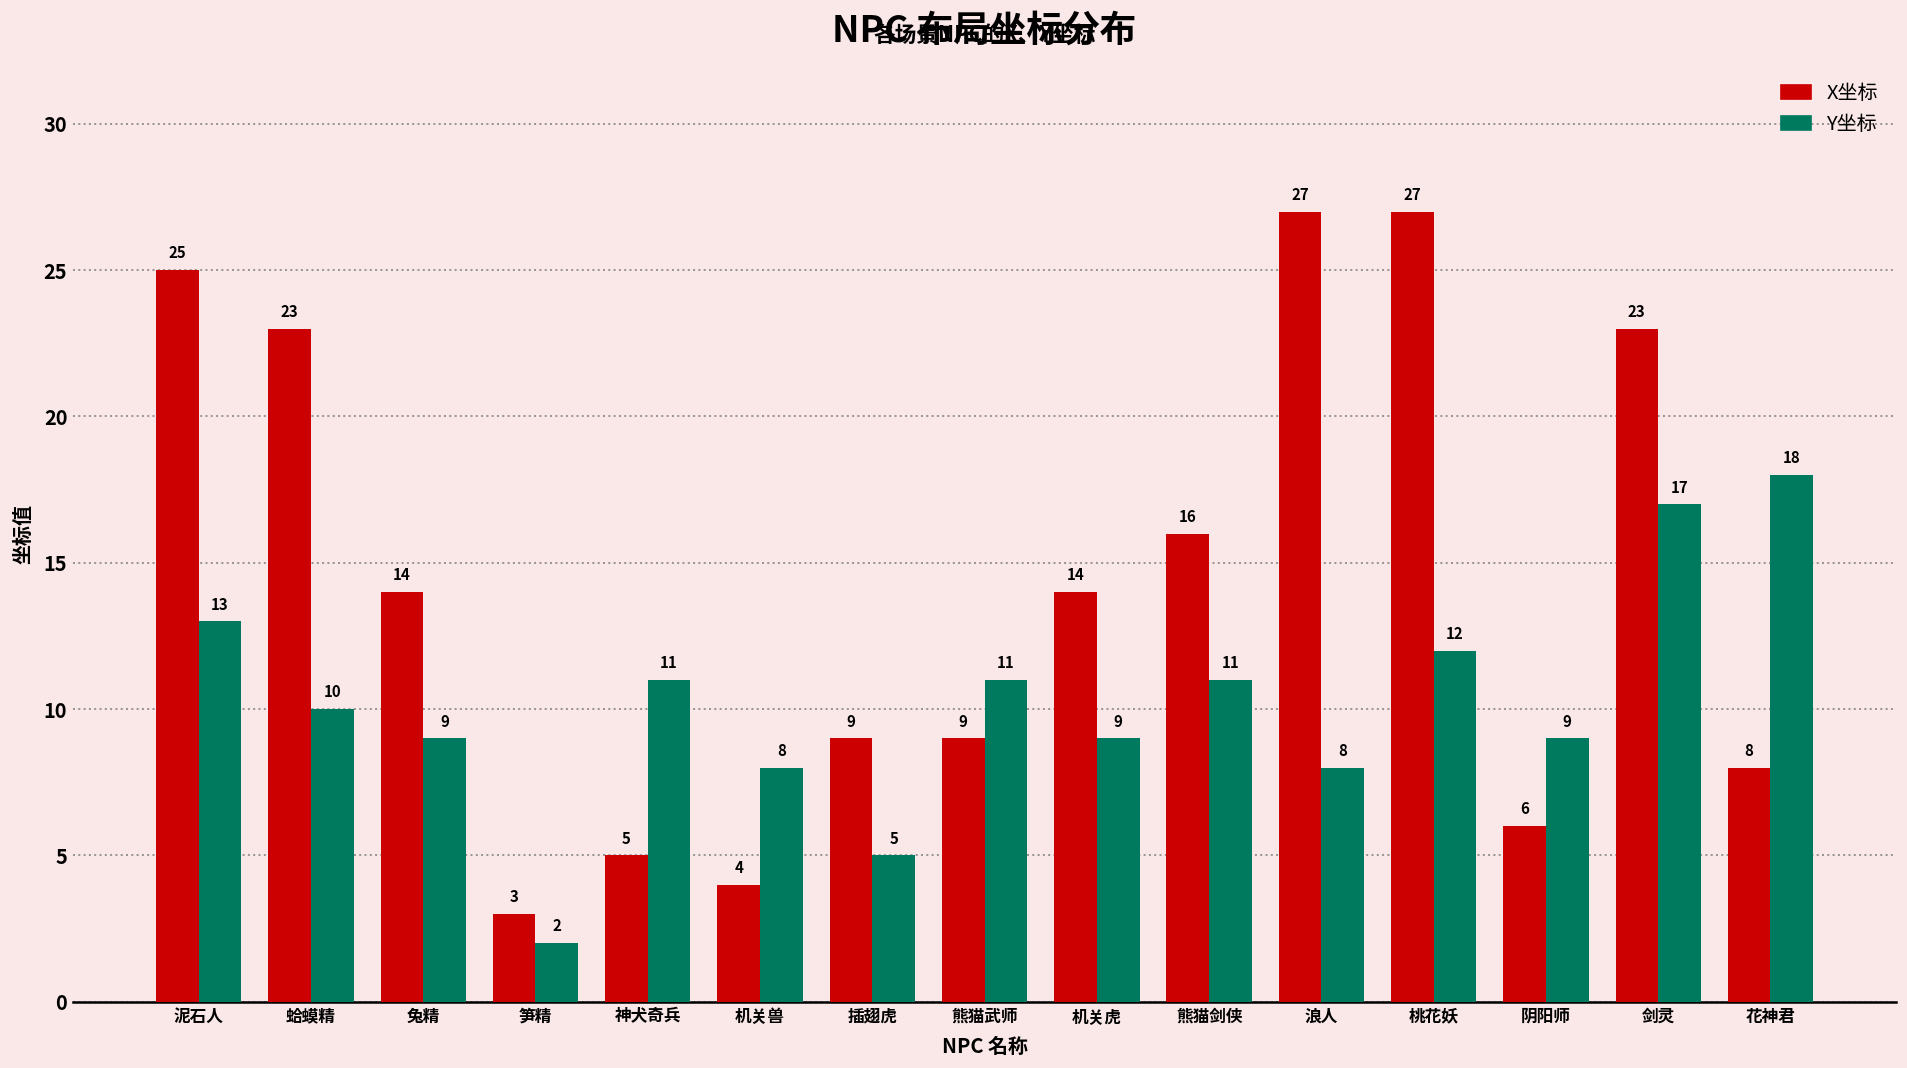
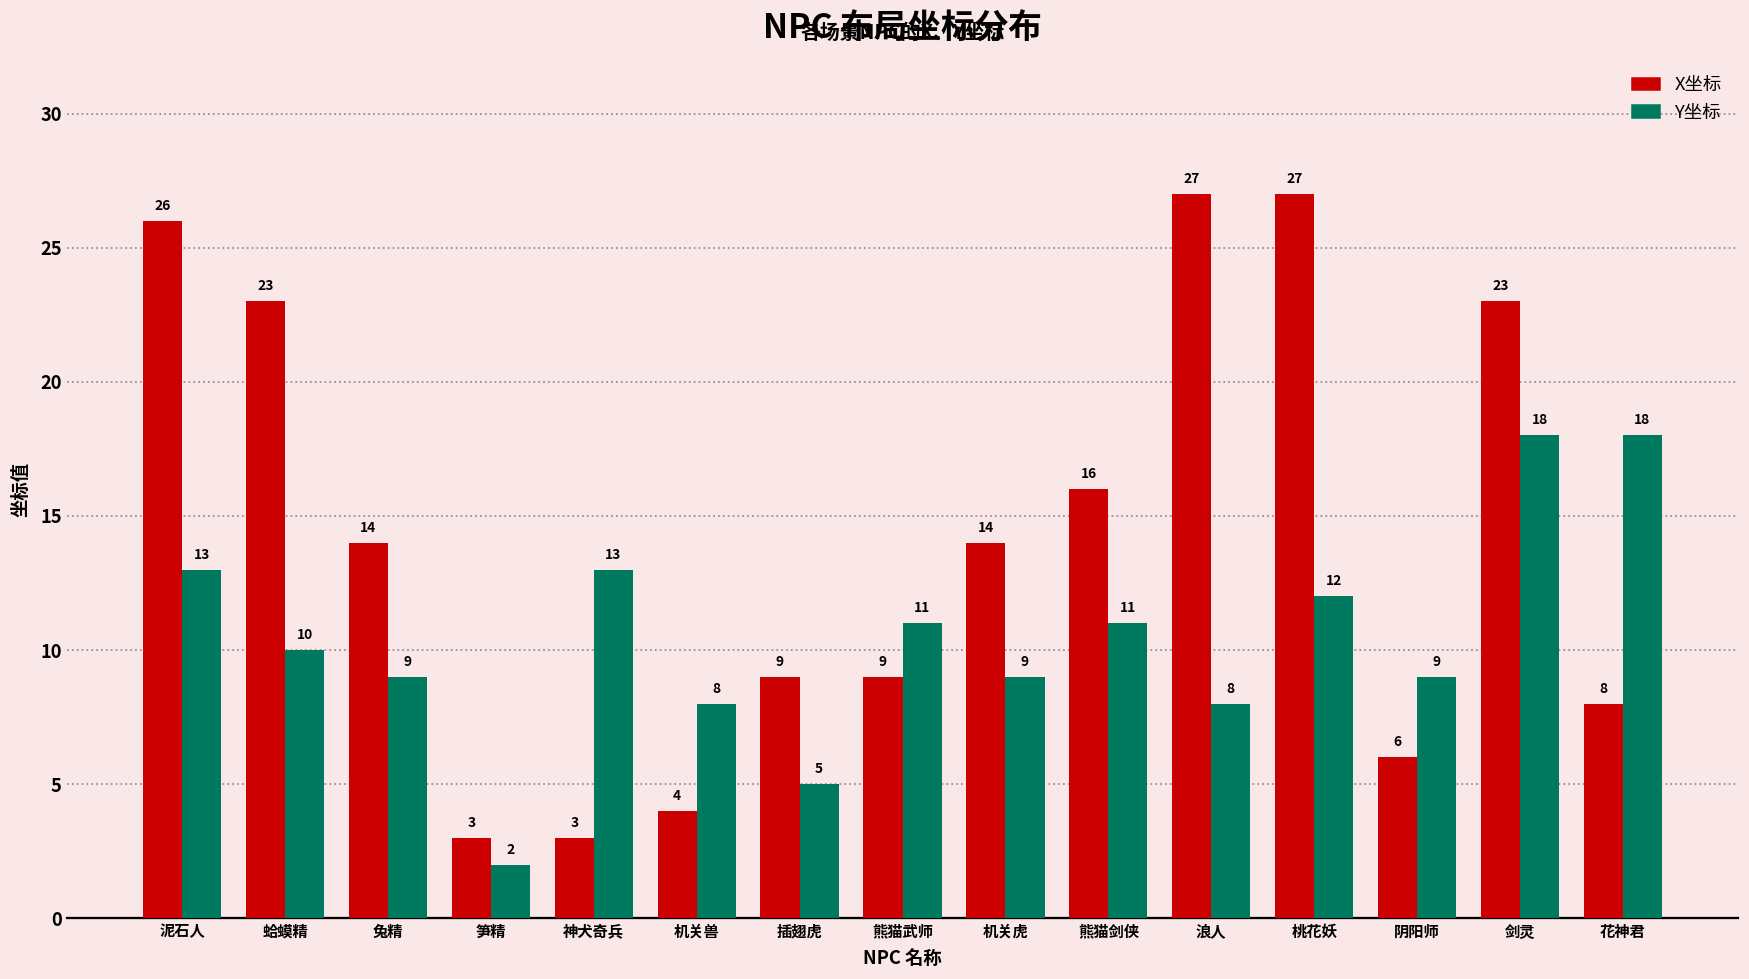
X坐标, 泥石人: 25 -> 26
X坐标, 神犬奇兵: 5 -> 3
Y坐标, 神犬奇兵: 11 -> 13
Y坐标, 剑灵: 17 -> 18
